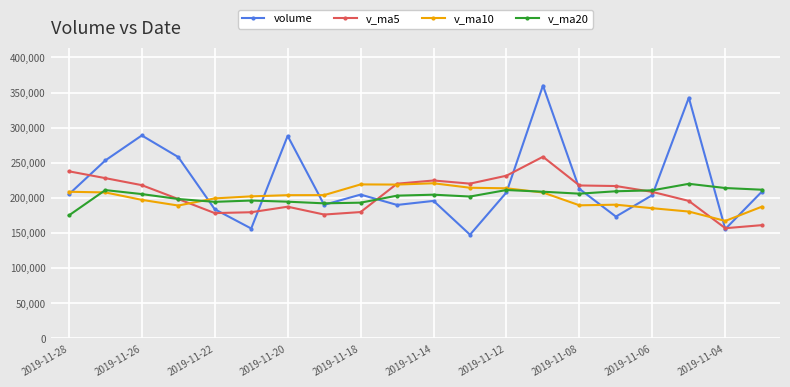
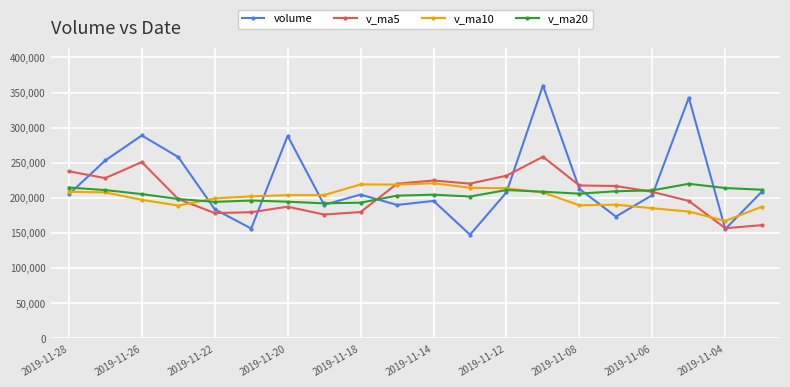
v_ma20, 2019-11-28: 170,000 -> 210,000
v_ma5, 2019-11-26: 220,000 -> 250,000
